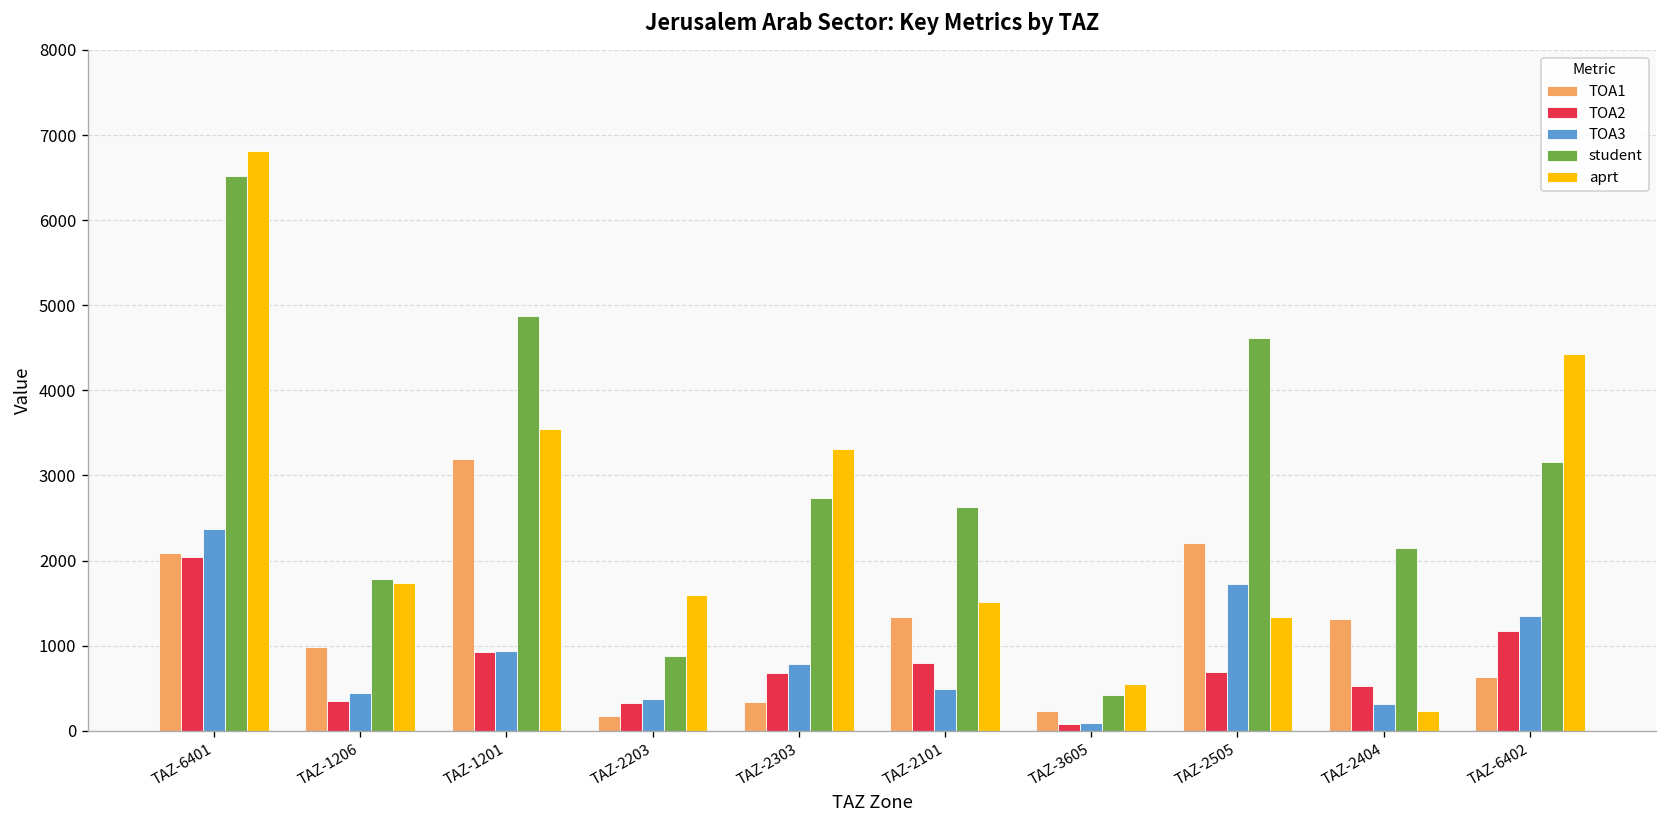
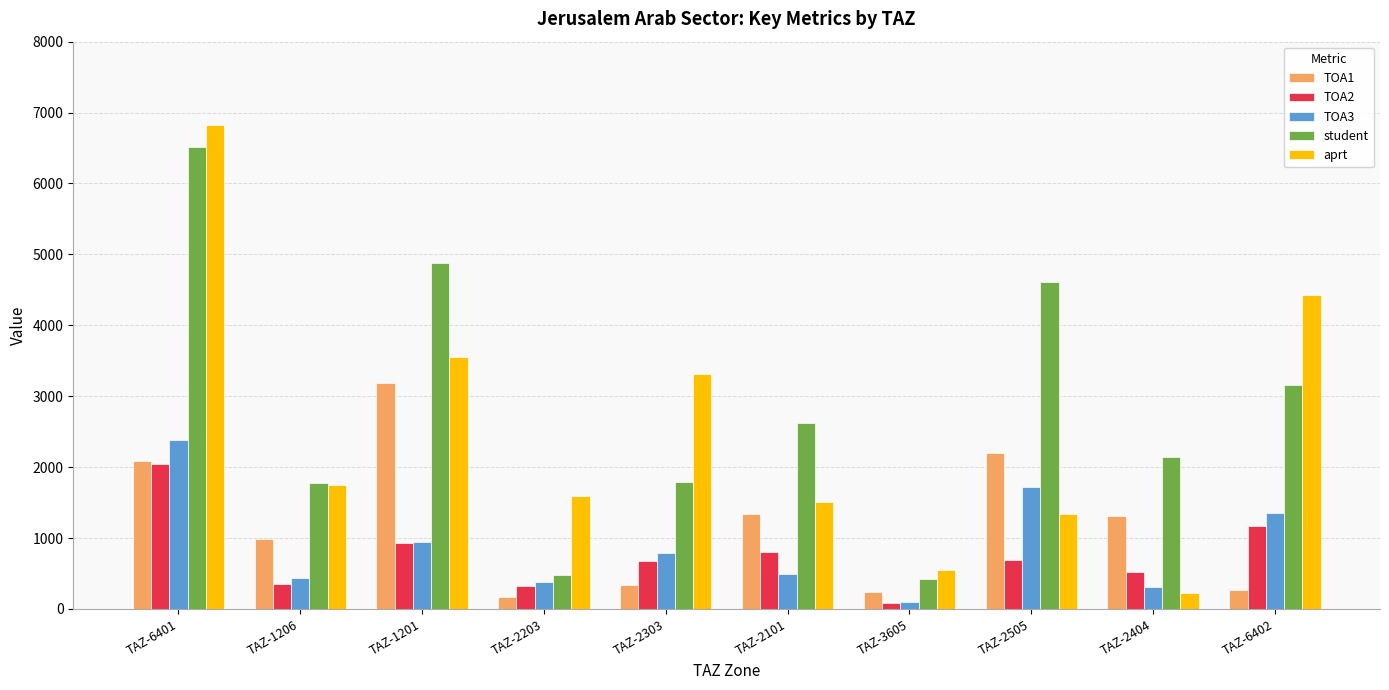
student, TAZ-2203: 900 -> 500
student, TAZ-2303: 2700 -> 1800
TOA1, TAZ-6402: 600 -> 300
